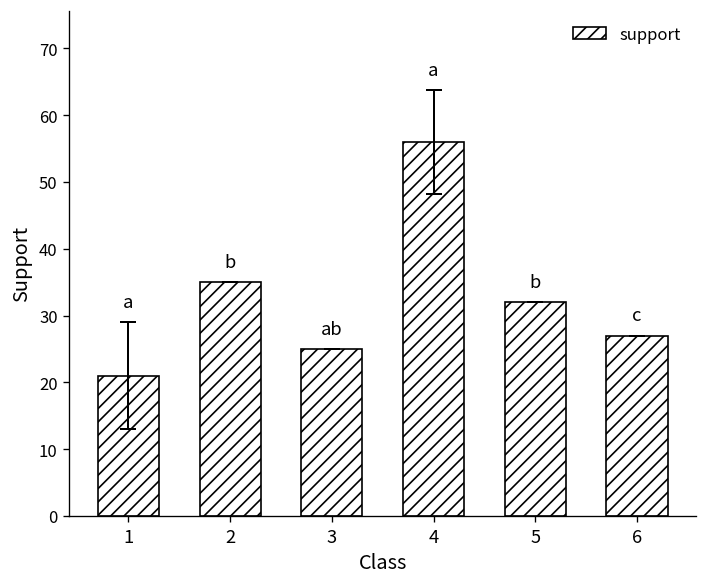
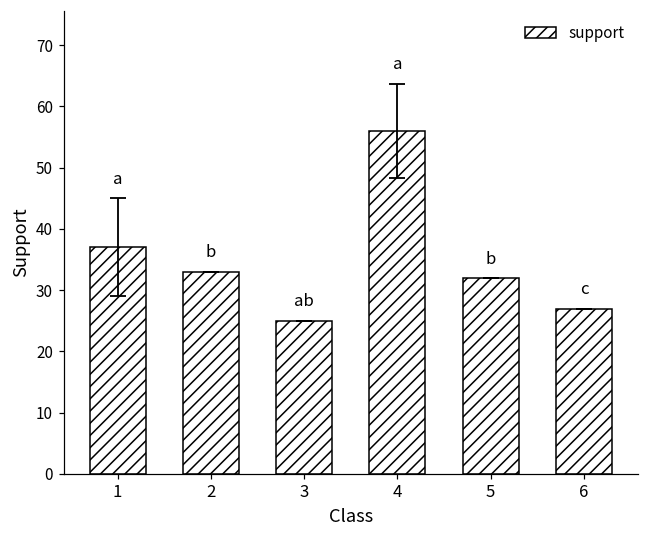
support, 1: 21 -> 37
support, 2: 35 -> 33
